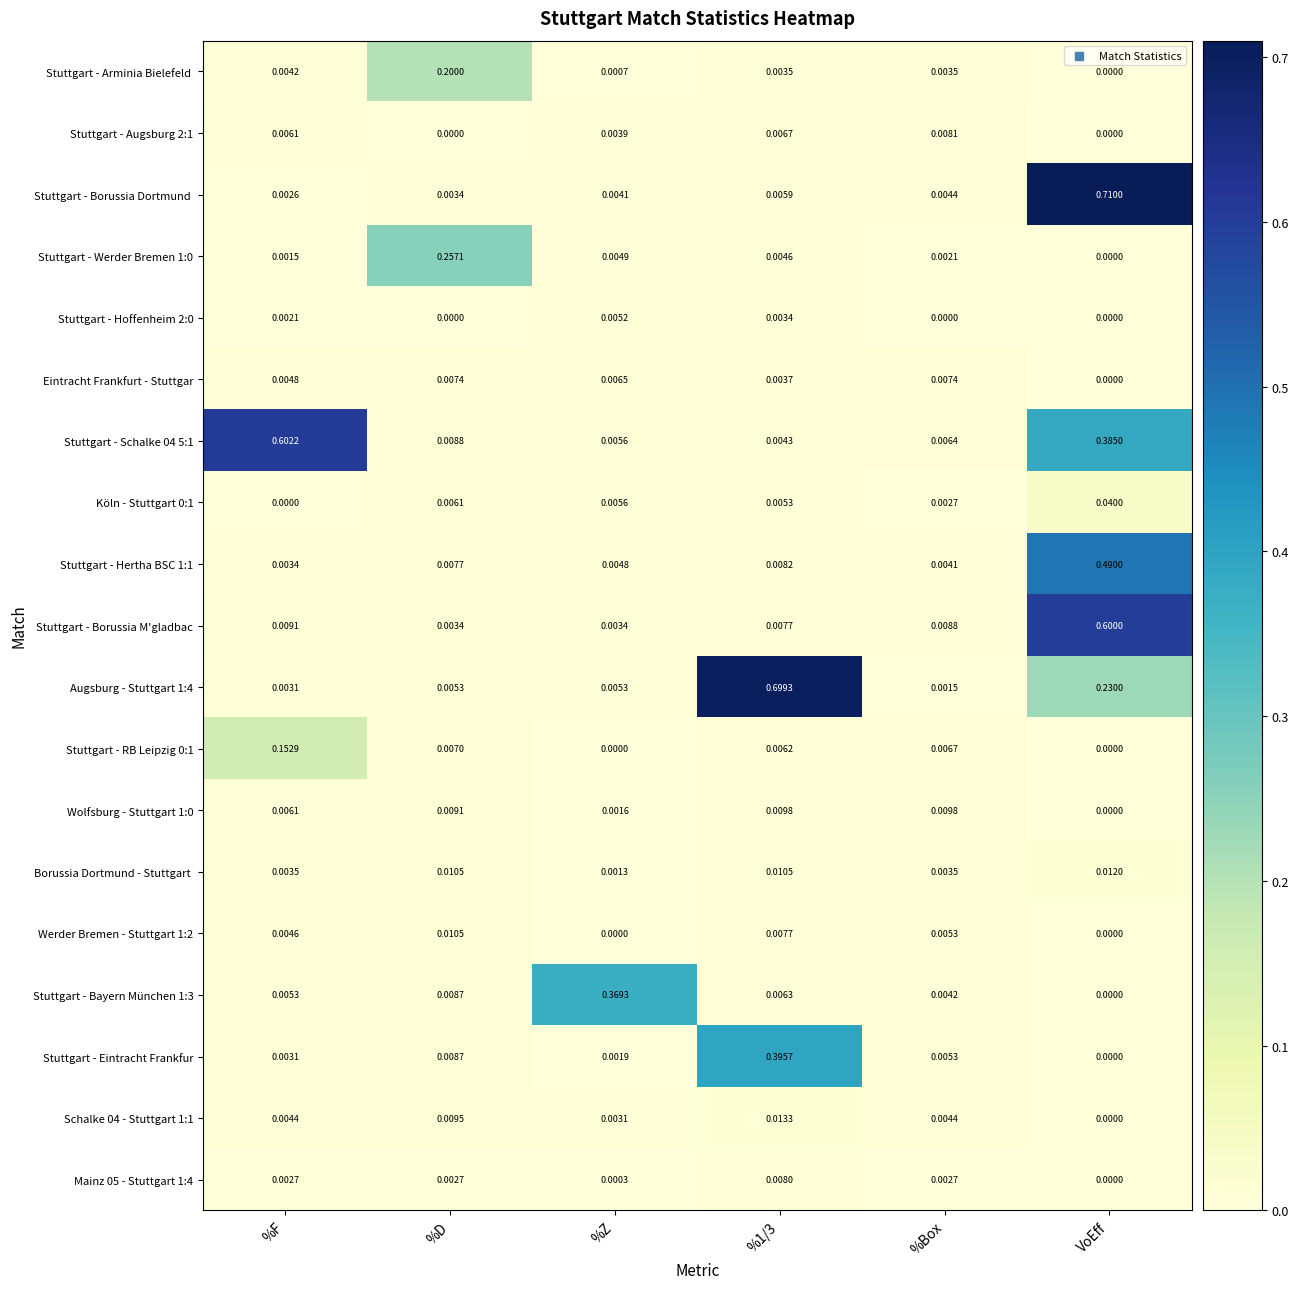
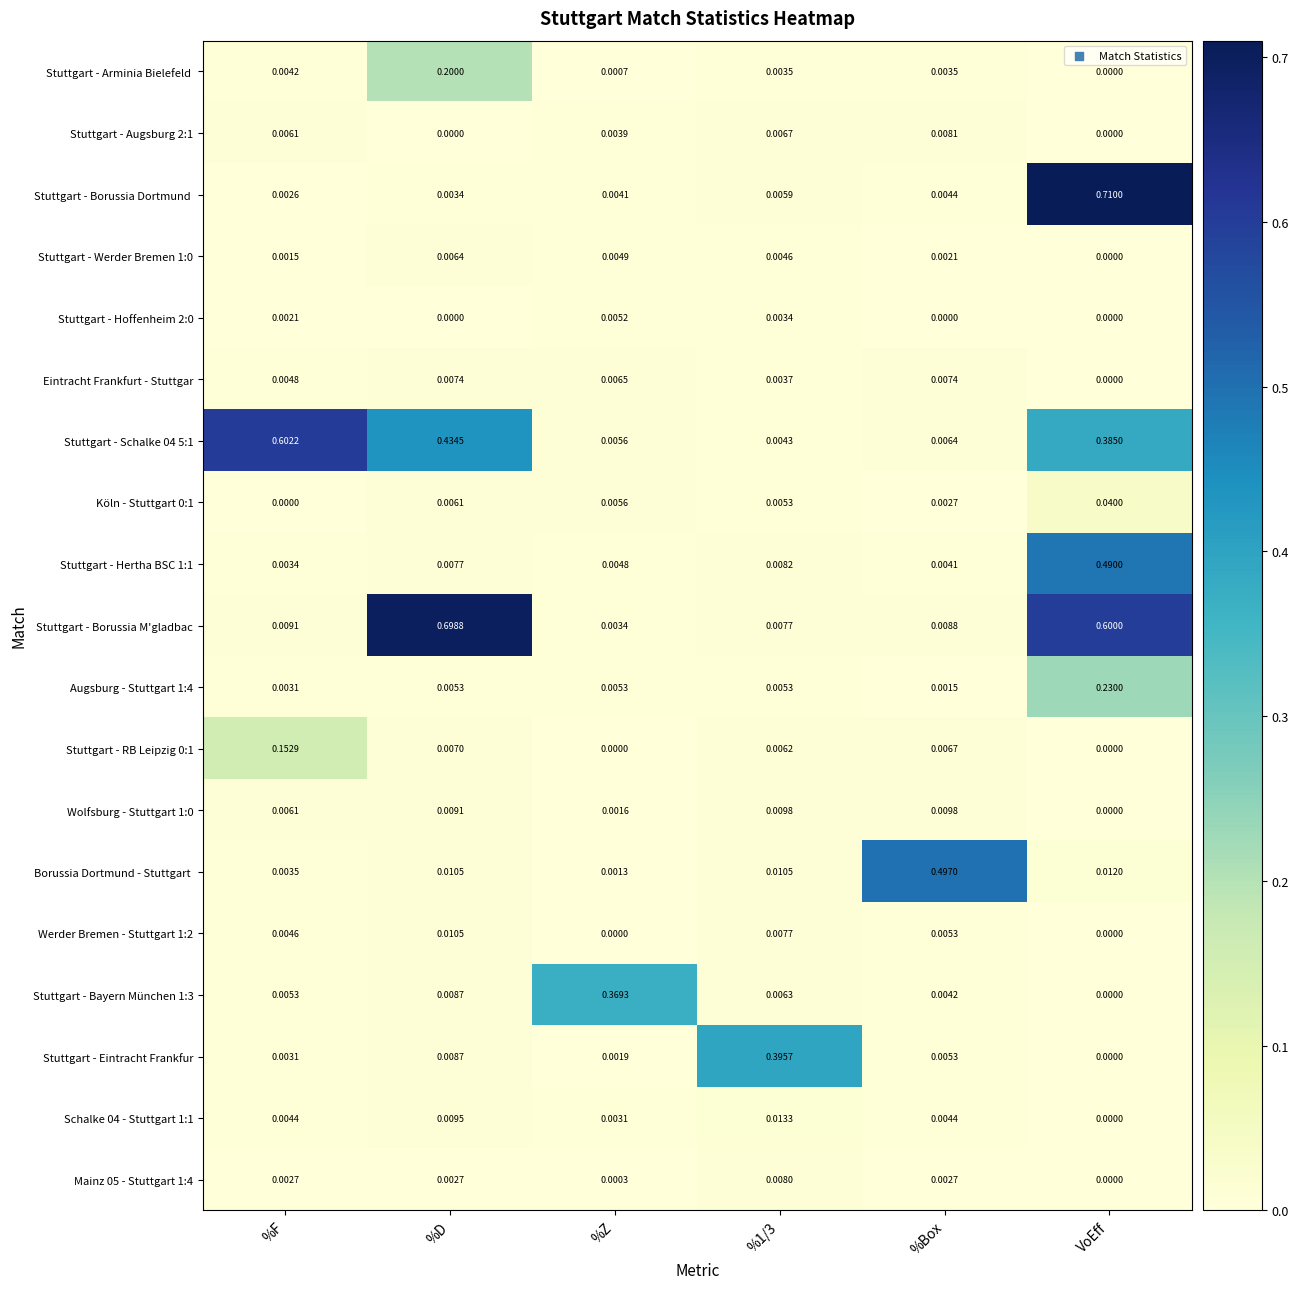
Stuttgart - Werder Bremen 1:0, %D: 0.2571 -> 0.0064
Stuttgart - Schalke 04 5:1, %D: 0.0088 -> 0.4345
Stuttgart - Borussia M'gladbac, %D: 0.0034 -> 0.6988
Augsburg - Stuttgart 1:4, %1/3: 0.6993 -> 0.0053
Borussia Dortmund - Stuttgart, %Box: 0.0035 -> 0.4970
